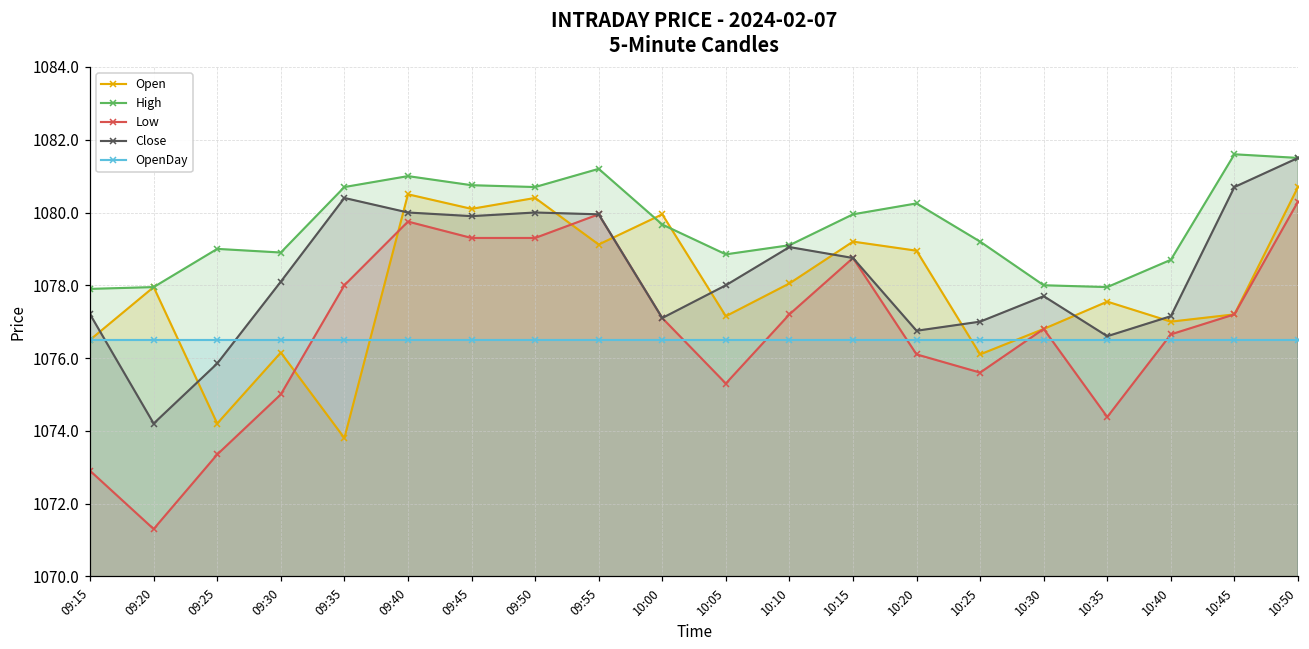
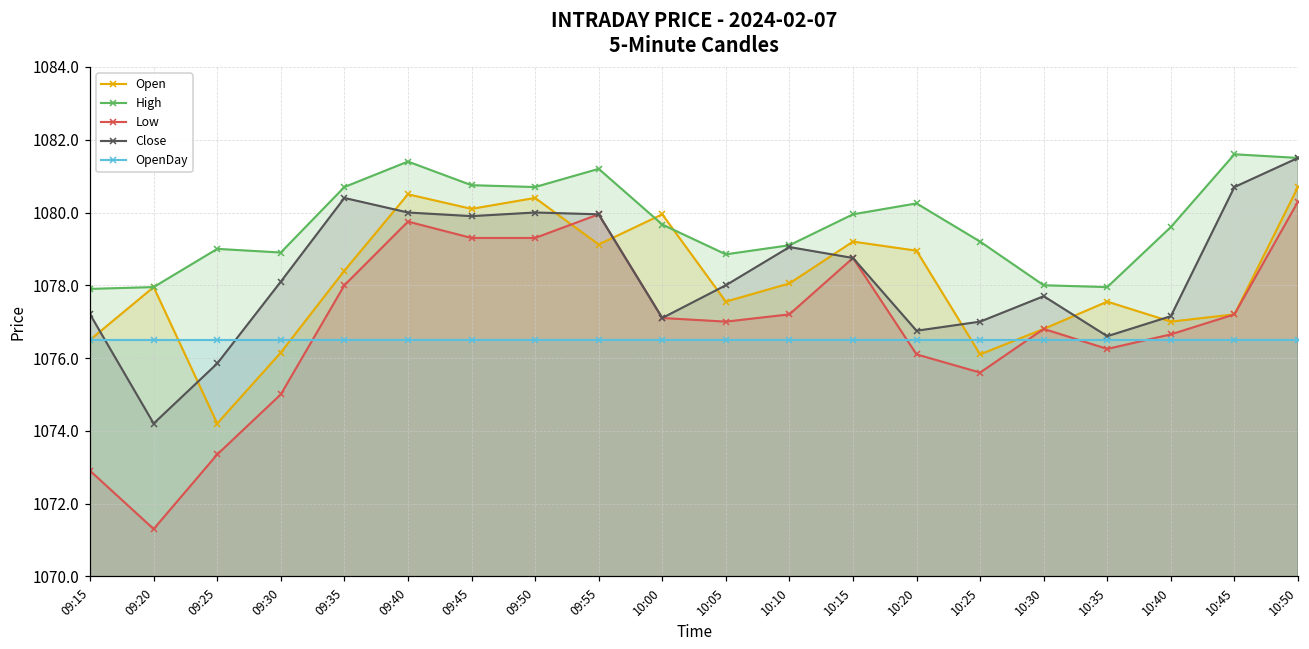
Open, 09:35: 1073.8 -> 1078.4
High, 09:40: 1081.0 -> 1081.4
Open, 10:05: 1077.2 -> 1077.6
Low, 10:05: 1075.3 -> 1077.0
Low, 10:35: 1074.4 -> 1076.3
High, 10:40: 1078.7 -> 1079.6
